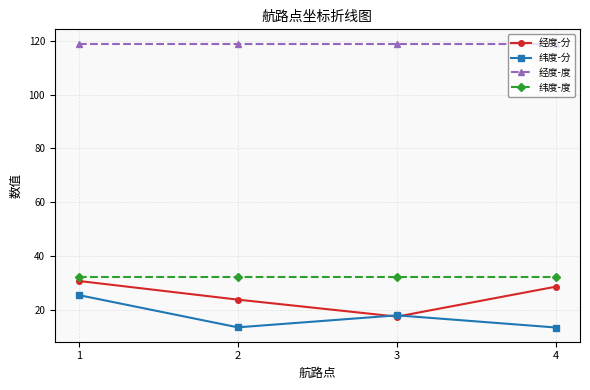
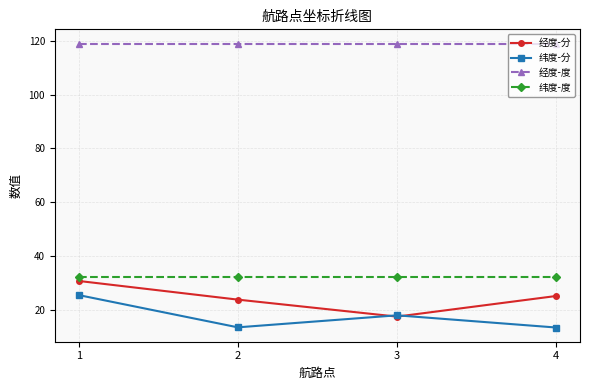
经度-分, 4: 29 -> 25
